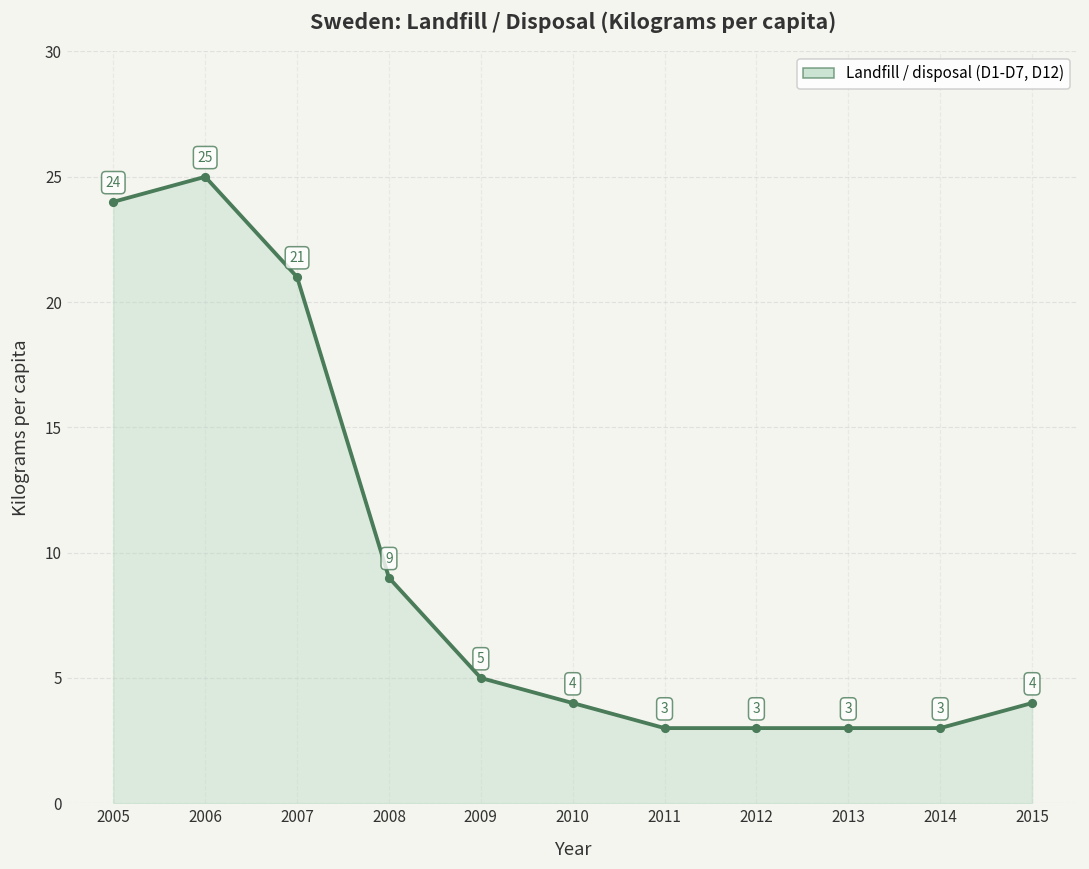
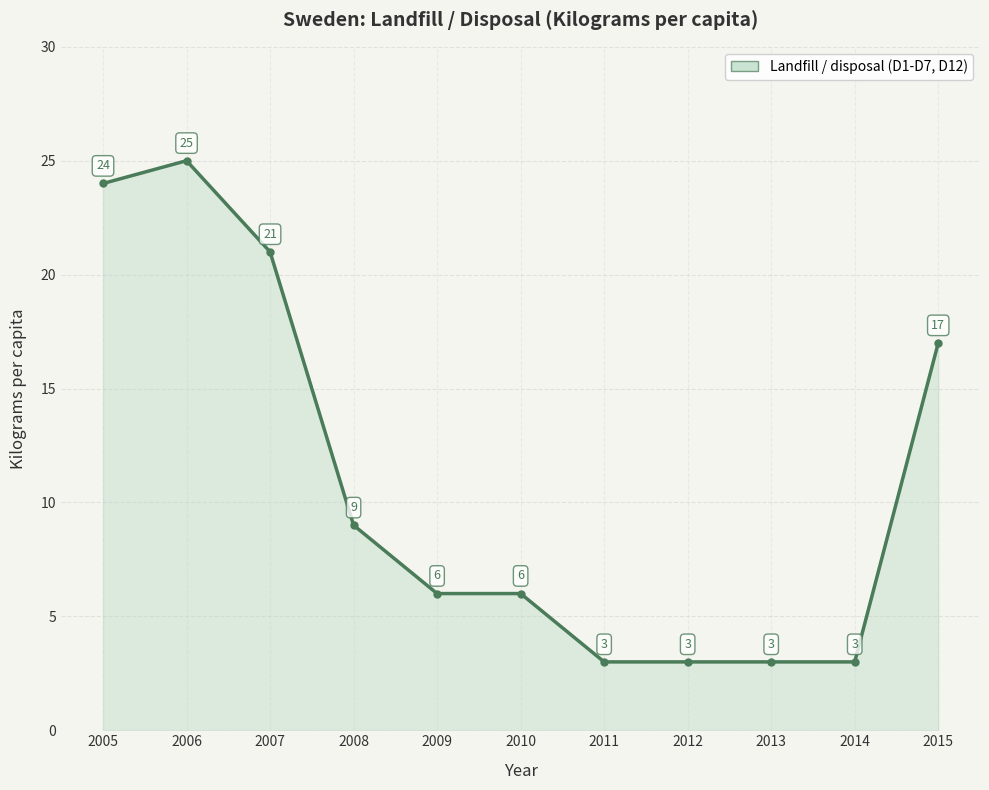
2009: 5 -> 6
2010: 4 -> 6
2015: 4 -> 17
